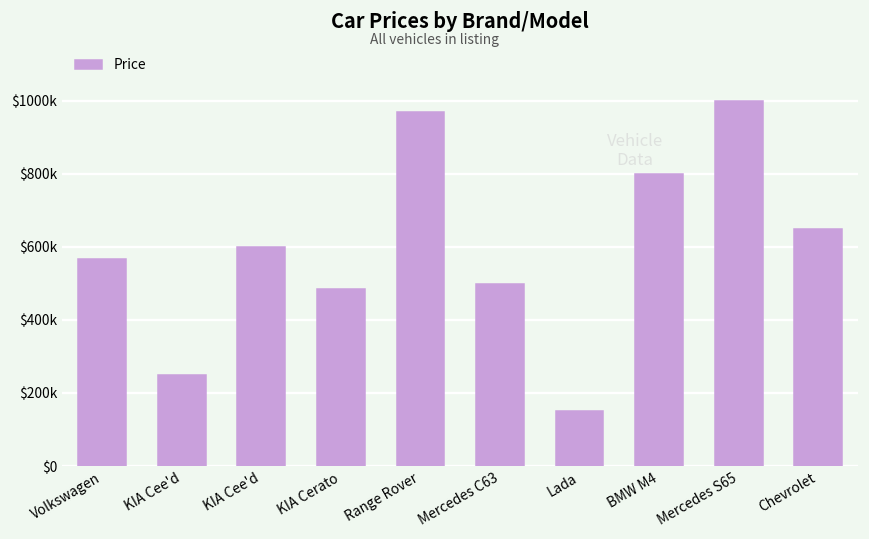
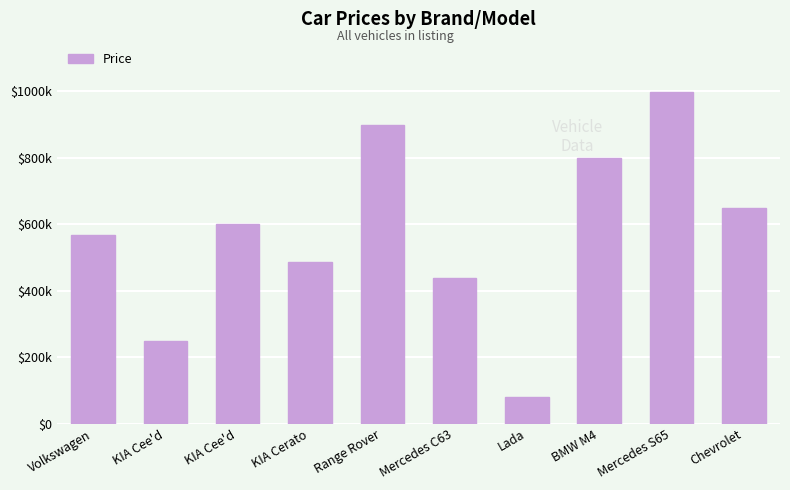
Range Rover: $970000 -> $900000
Mercedes C63: $500000 -> $440000
Lada: $150000 -> $80000
